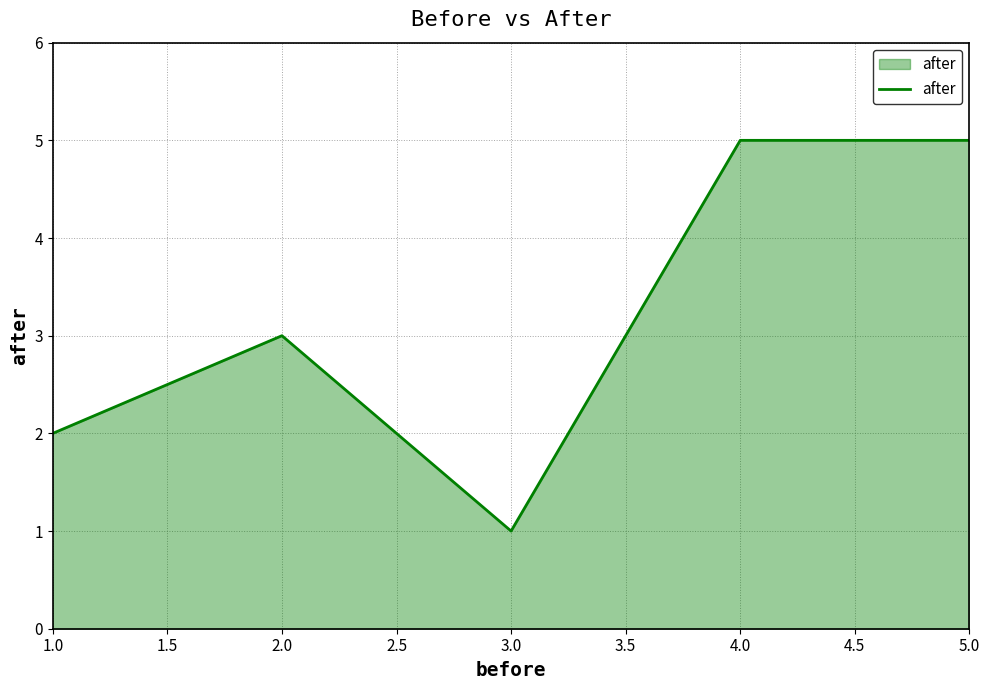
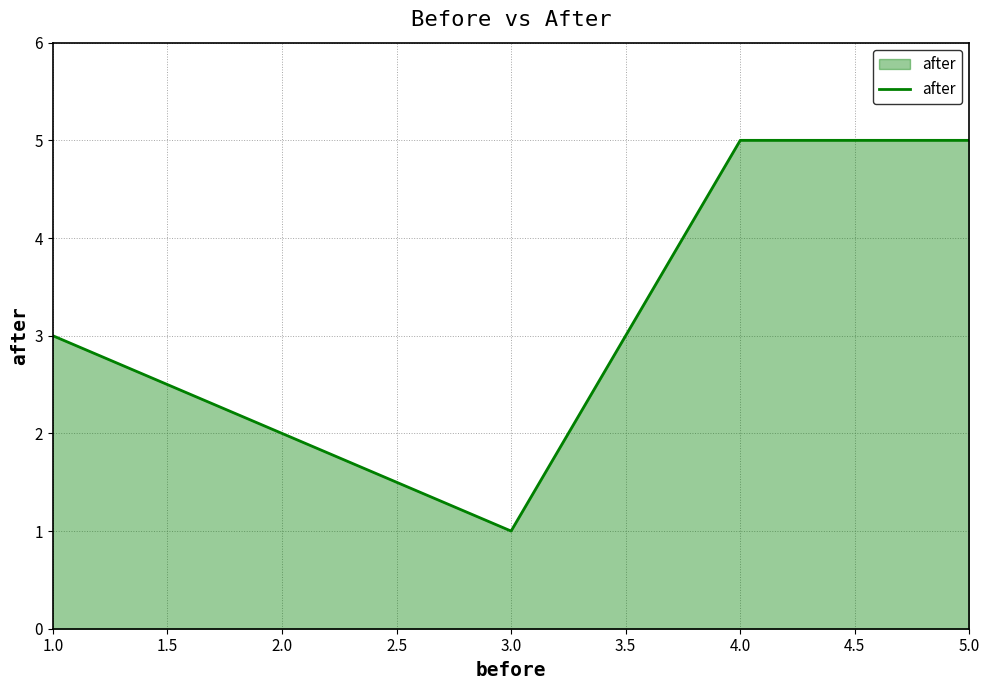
1.0: 2 -> 3
2.0: 3 -> 2
